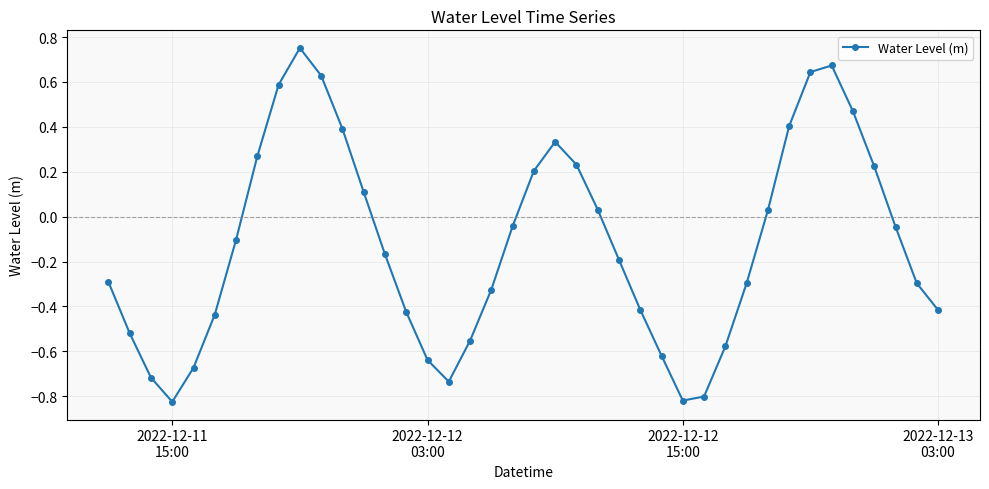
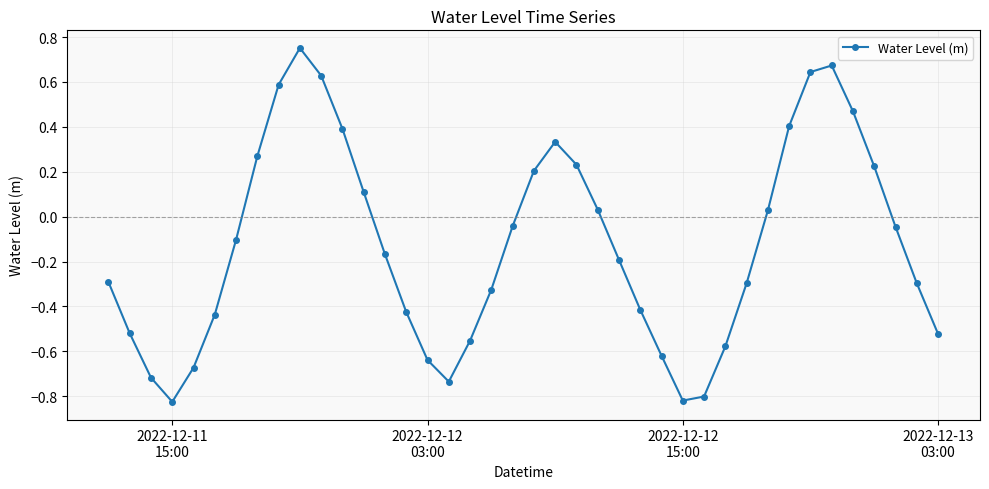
2022-12-13 03:00: -0.42 -> -0.52
